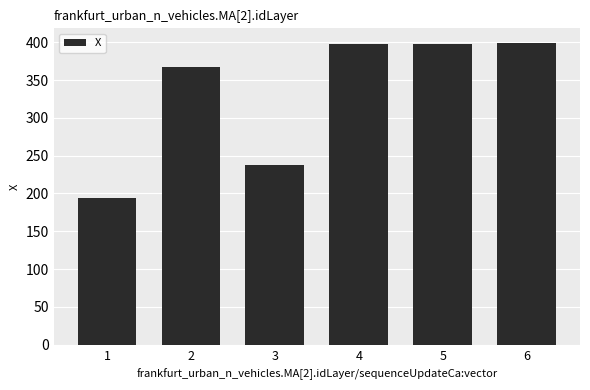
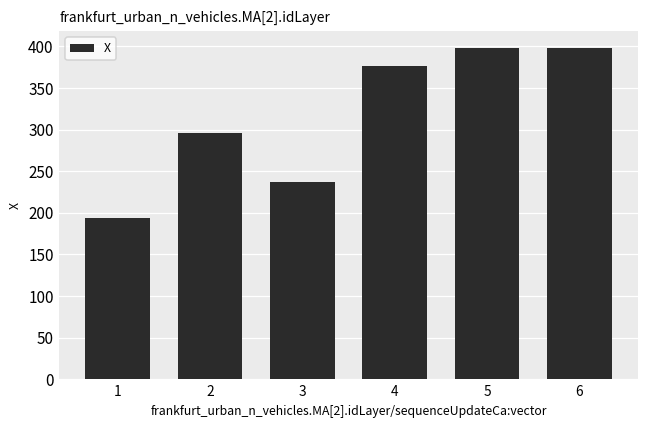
2: 370 -> 300
4: 400 -> 380
